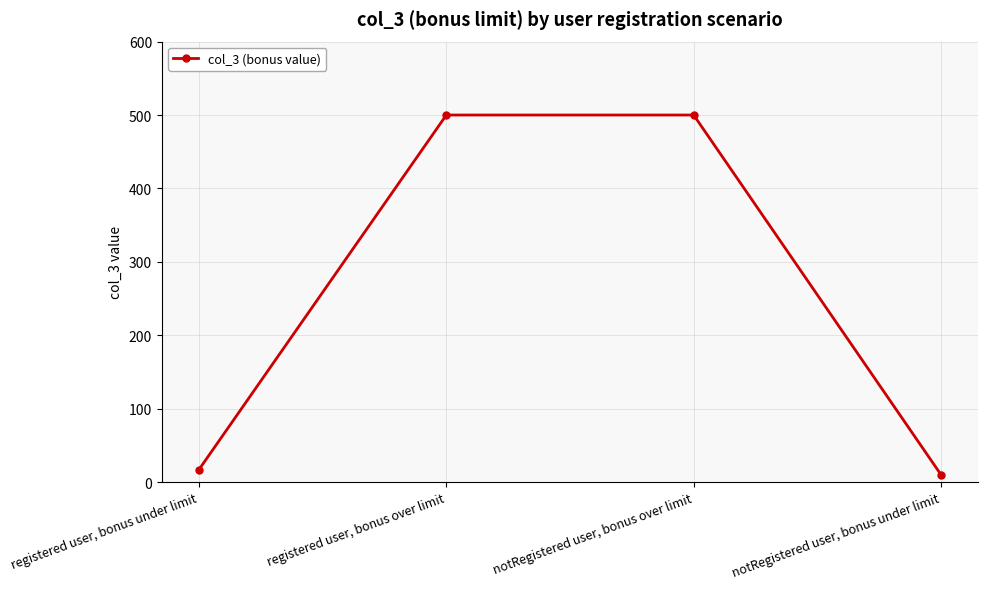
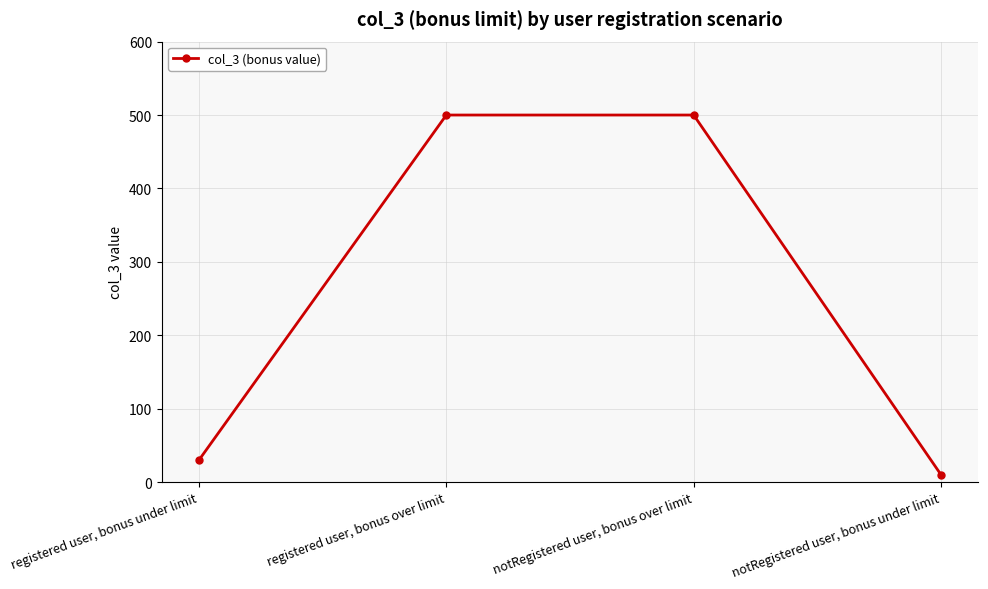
registered user, bonus under limit: 20 -> 30
